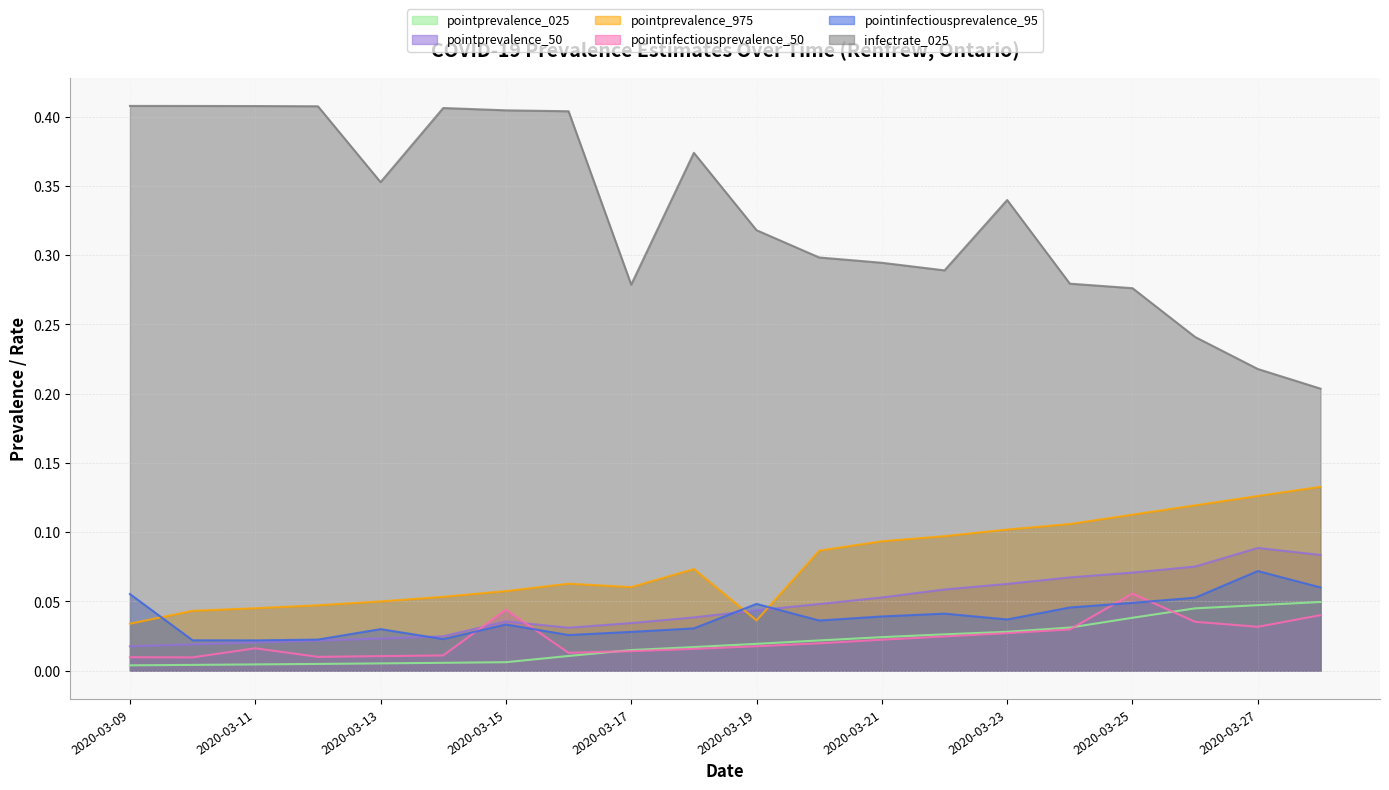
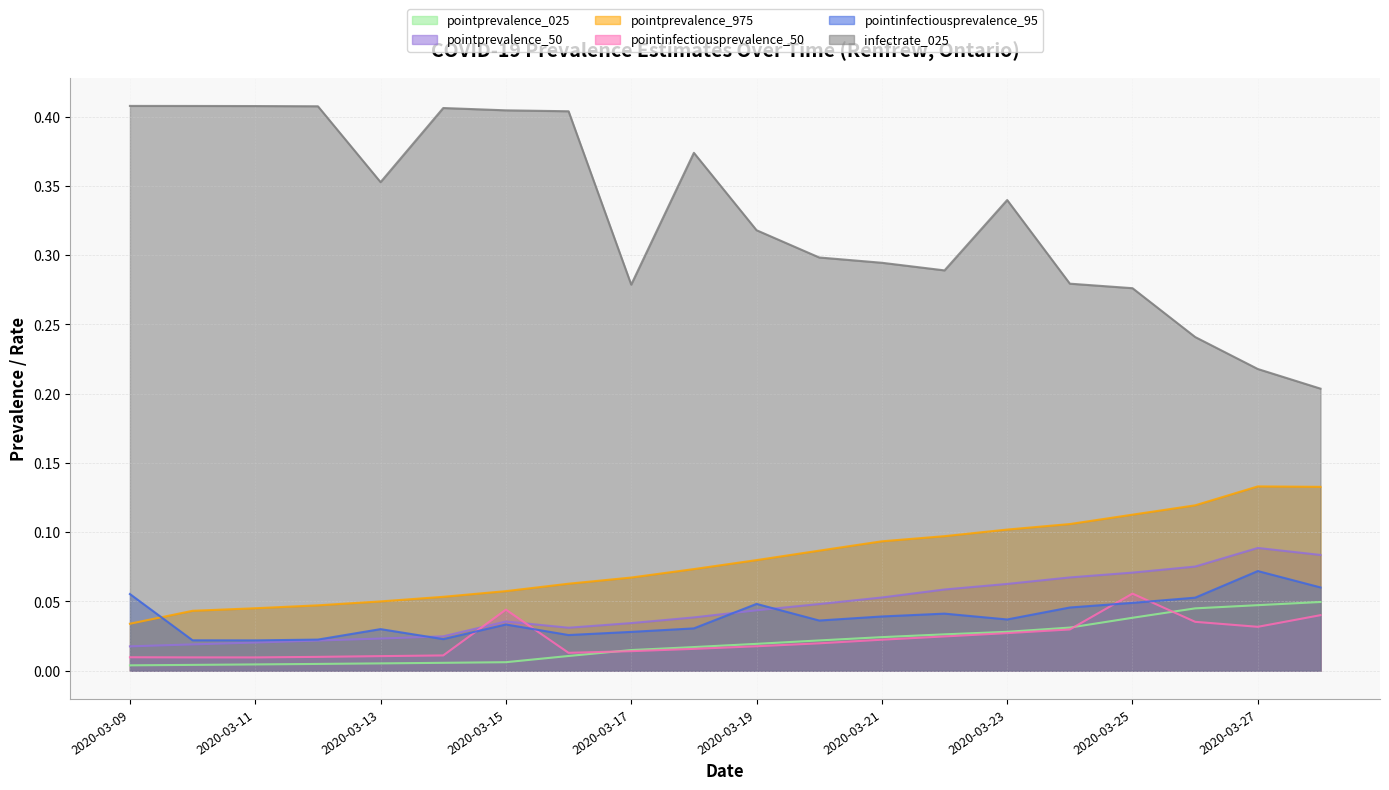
pointinfectiousprevalence_50, 2020-03-11: 0.016 -> 0.010
pointprevalence_975, 2020-03-17: 0.060 -> 0.067
pointprevalence_975, 2020-03-19: 0.036 -> 0.080
pointprevalence_975, 2020-03-27: 0.126 -> 0.133
